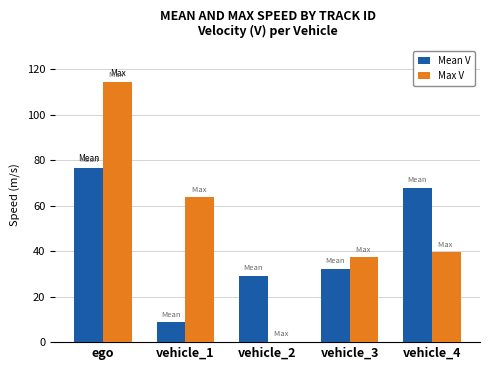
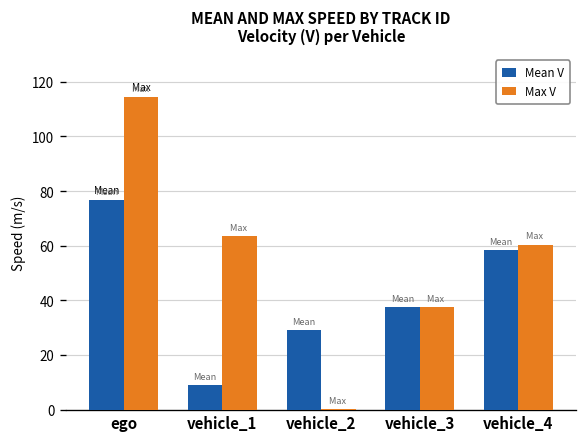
Mean V, vehicle_3: 32 -> 37
Mean V, vehicle_4: 68 -> 58
Max V, vehicle_4: 39 -> 60
